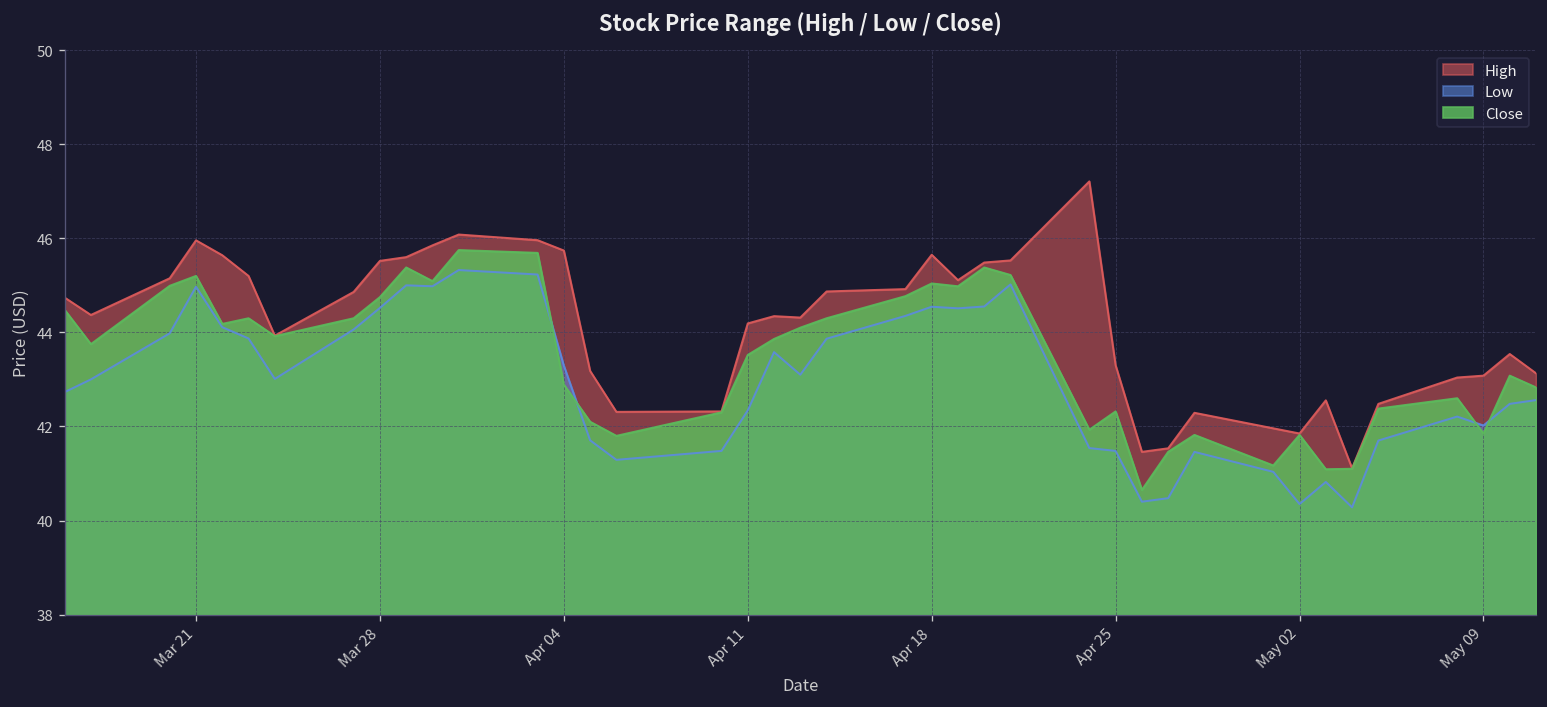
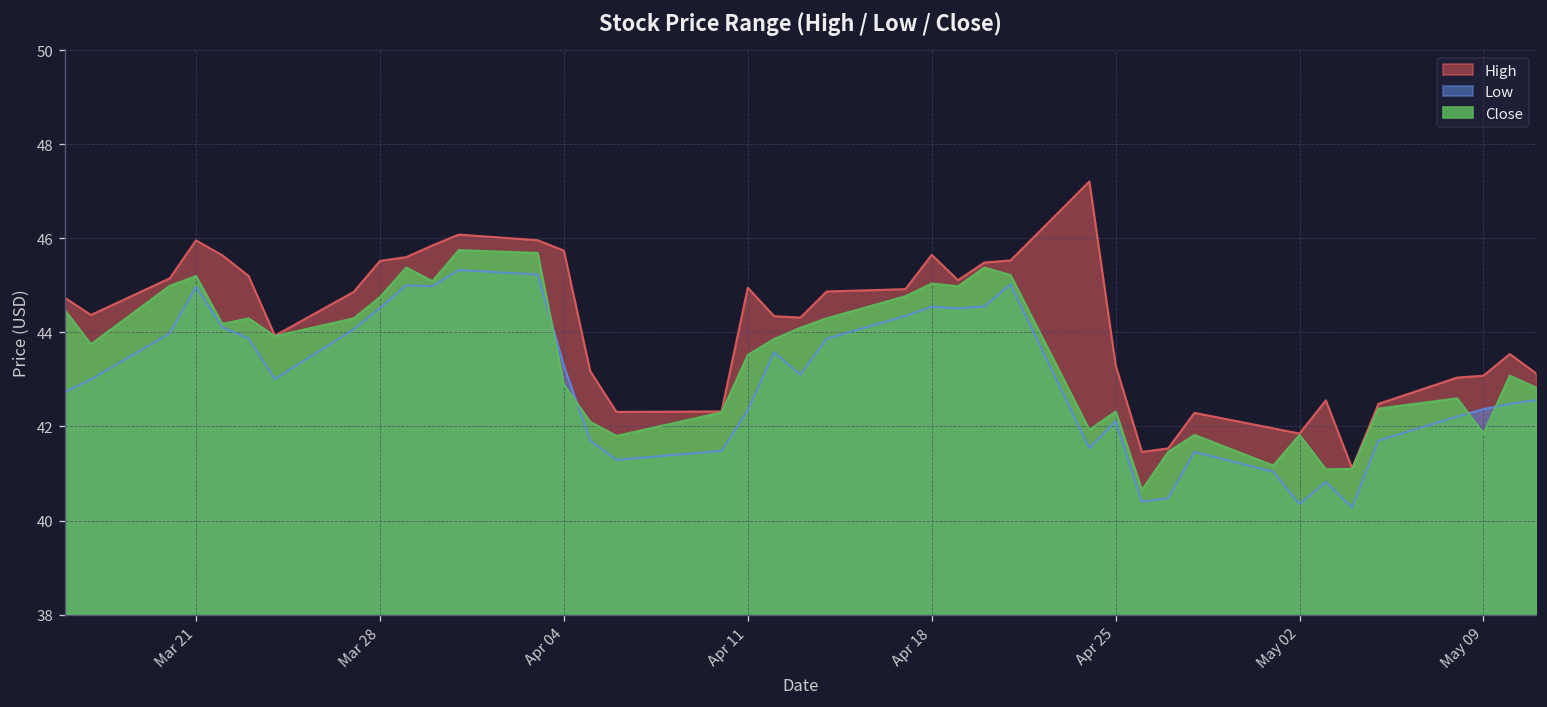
High, Apr 11: 44.2 -> 45.0
Low, Apr 25: 41.5 -> 42.1
Low, May 09: 42.0 -> 42.4
